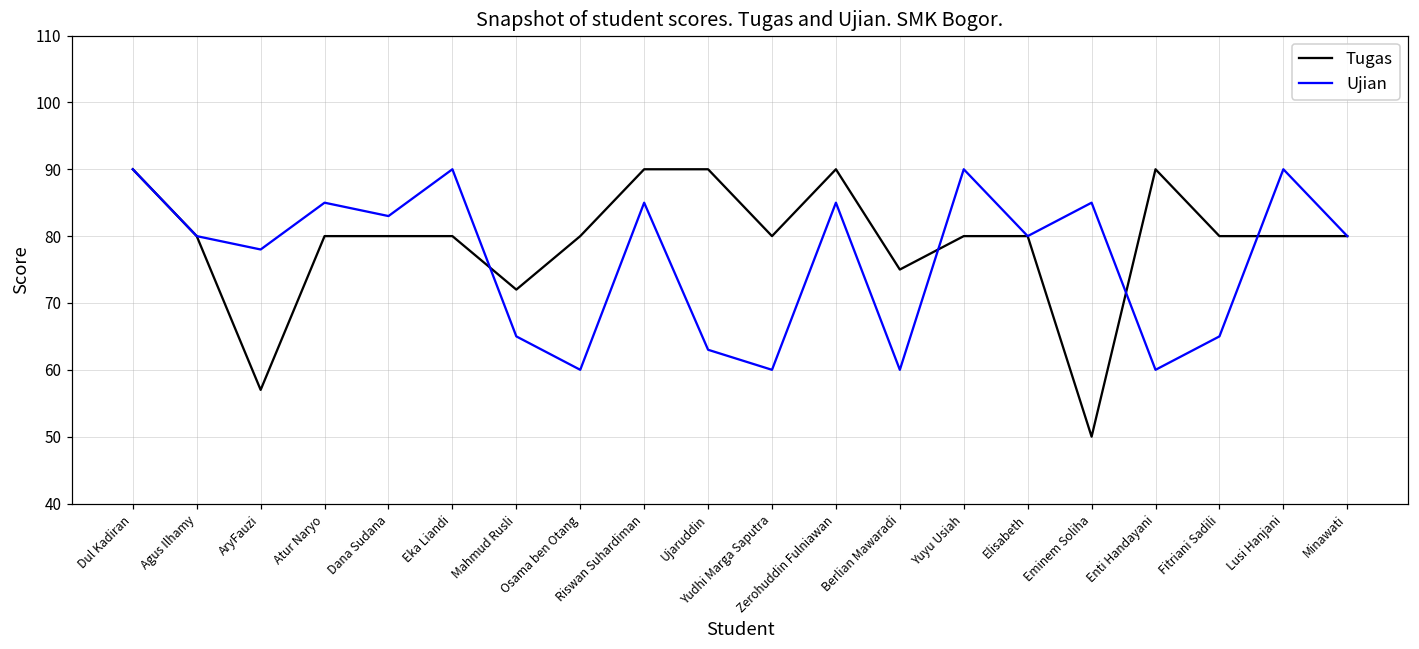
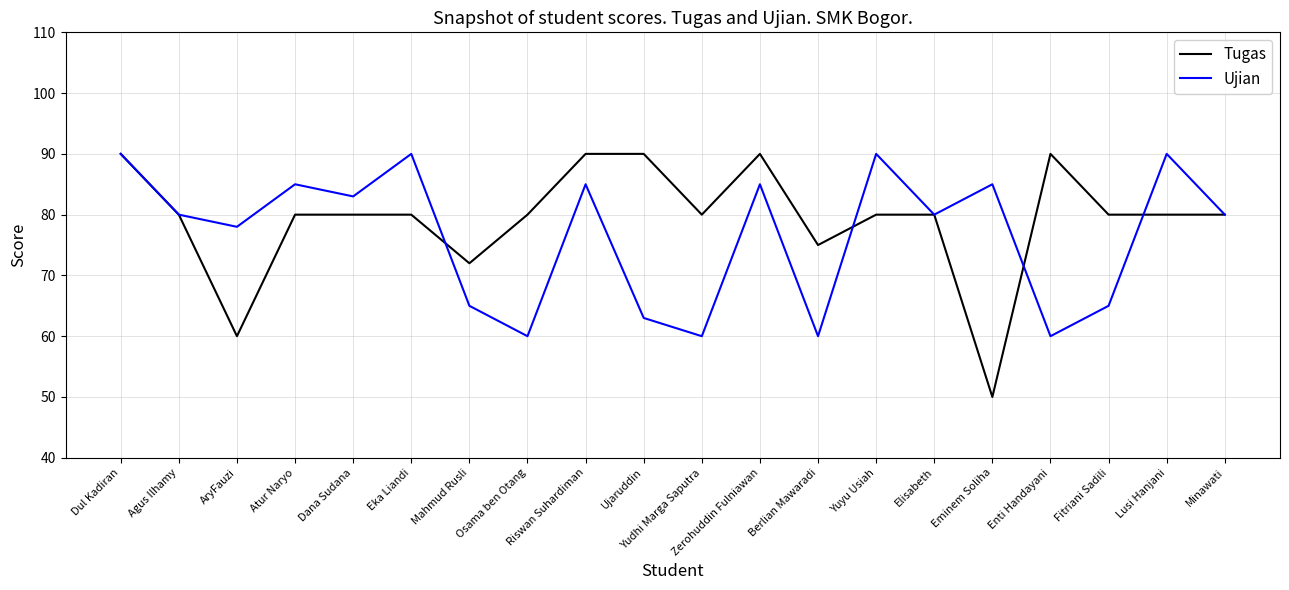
Tugas, AryFauzi: 57 -> 60
